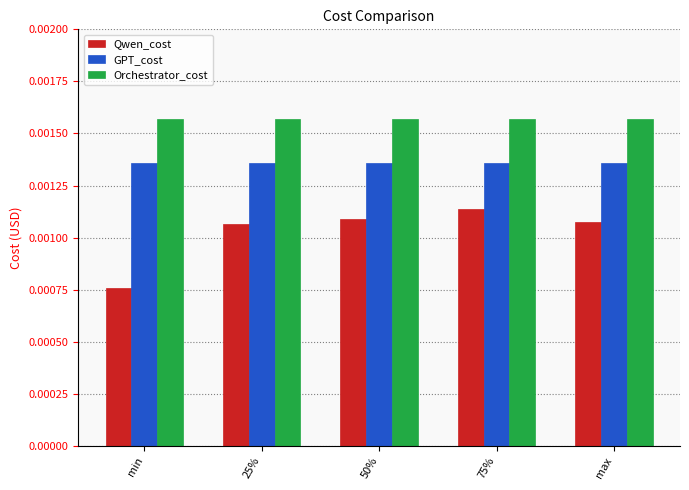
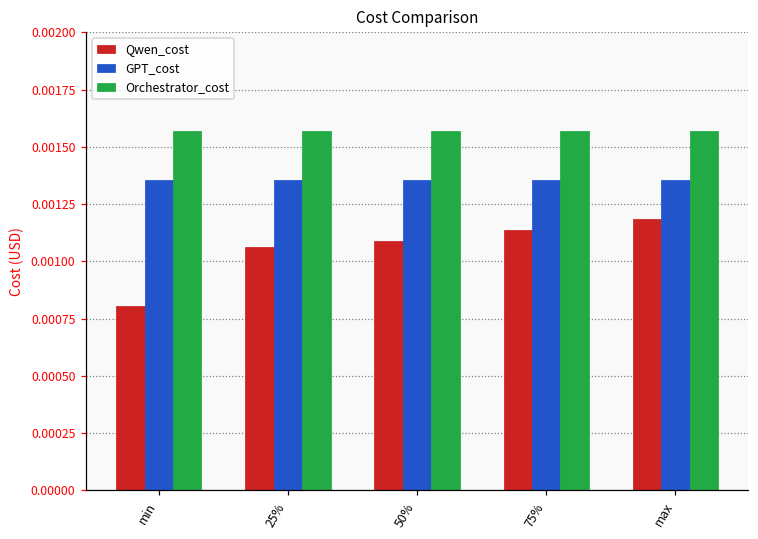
Qwen_cost, min: 0.00076 -> 0.00080
Qwen_cost, max: 0.00108 -> 0.00119
